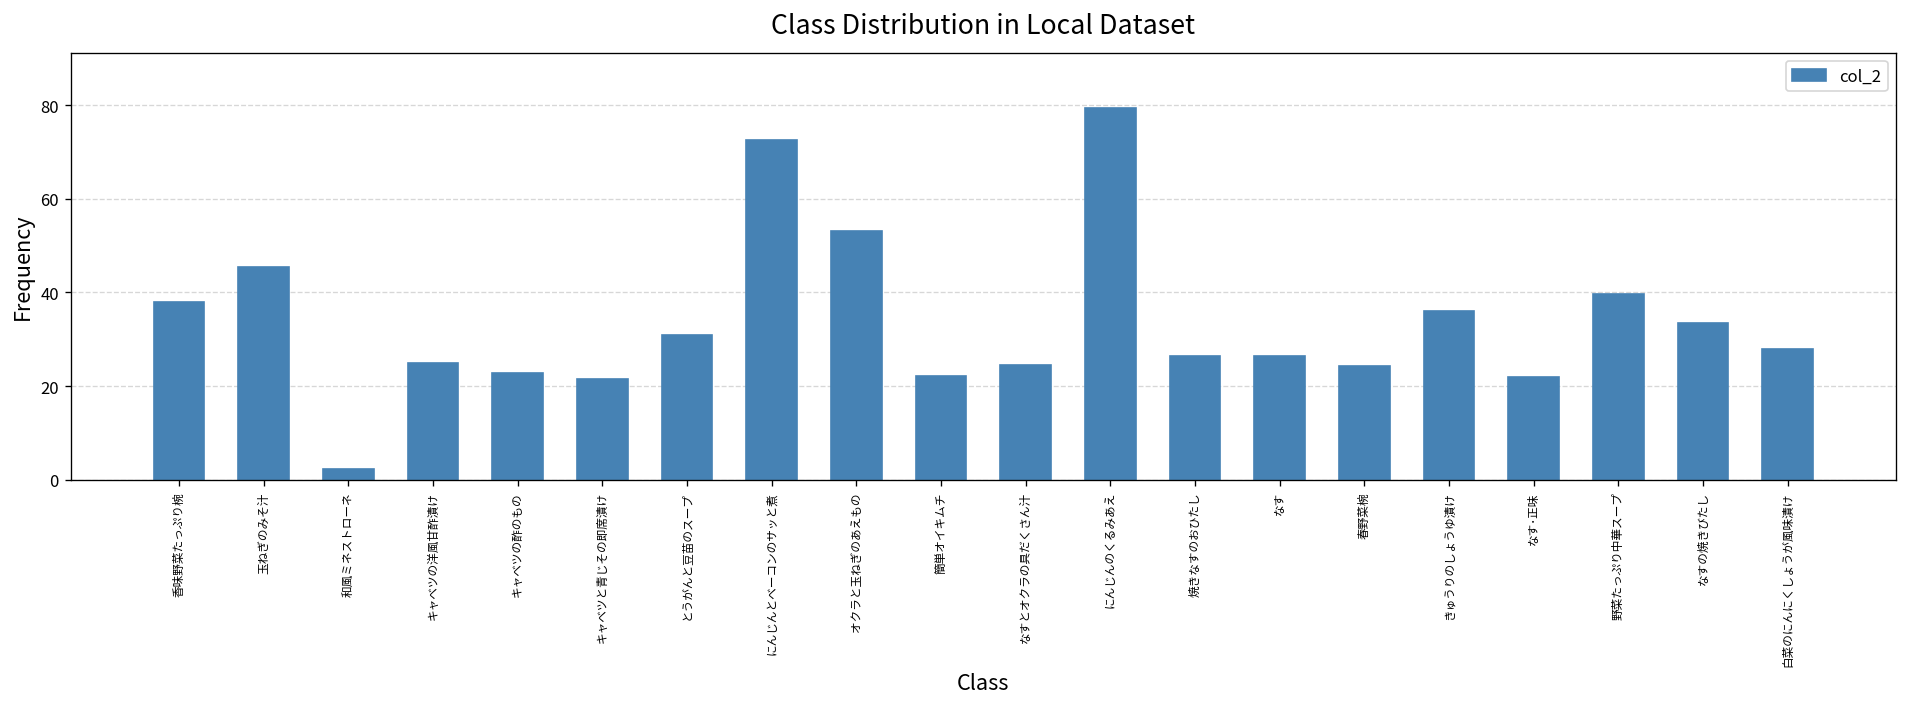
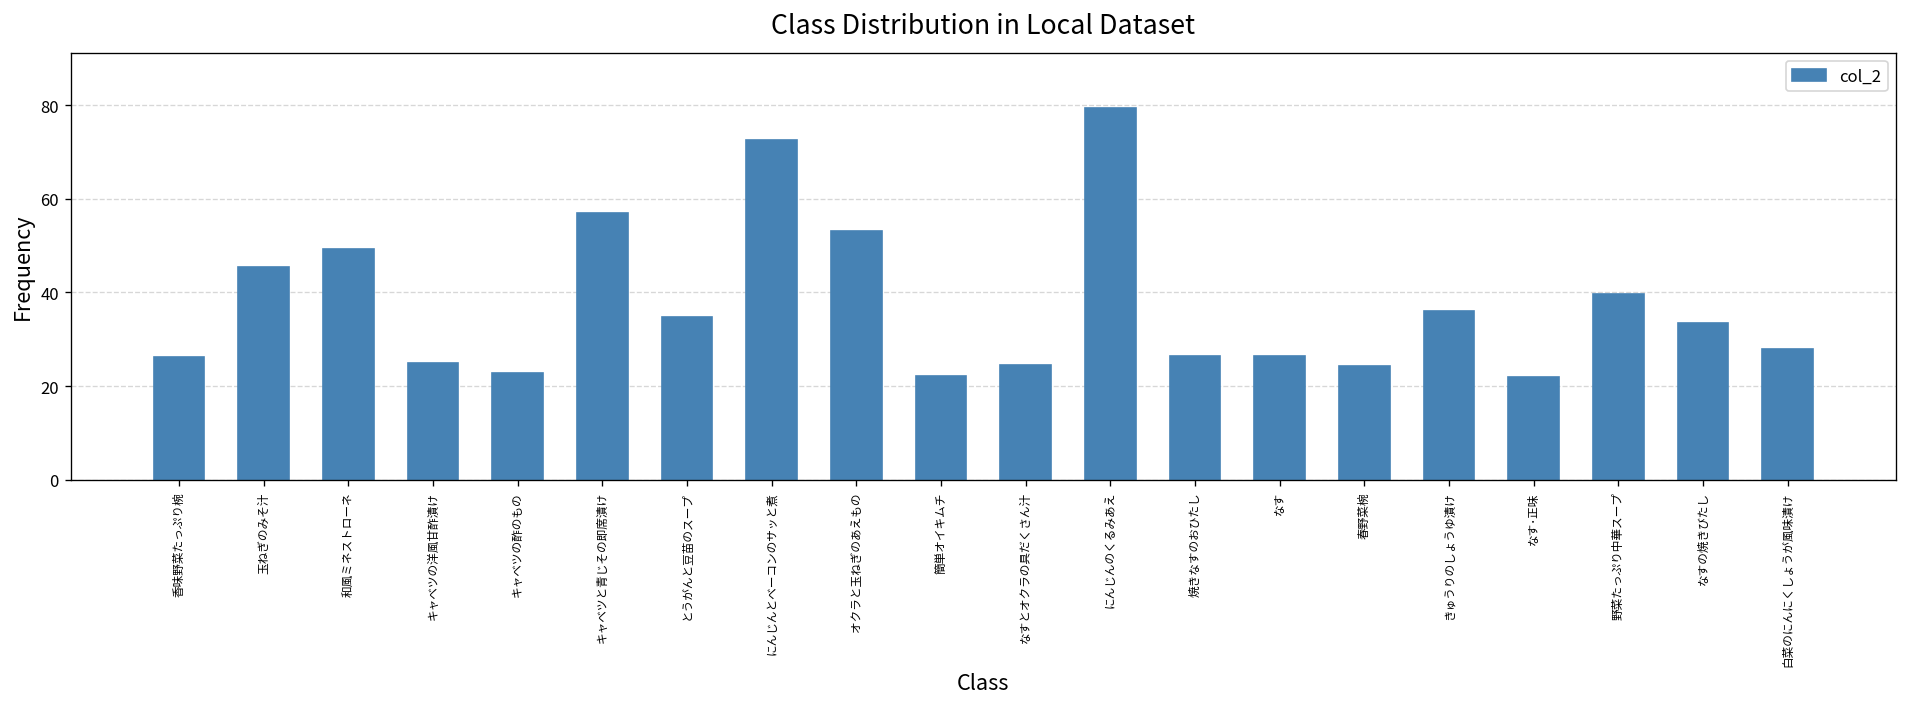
香味野菜たっぷり椀: 38 -> 26
和風ミネストローネ: 2 -> 49
キャベツと青じその即席漬け: 22 -> 57
とうがんと豆苗のスープ: 31 -> 35
